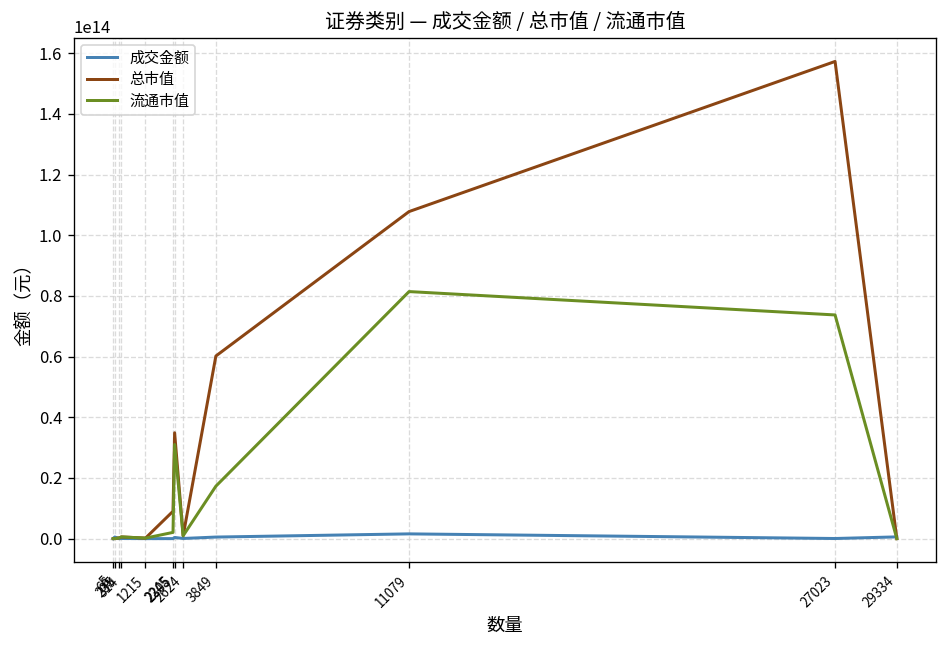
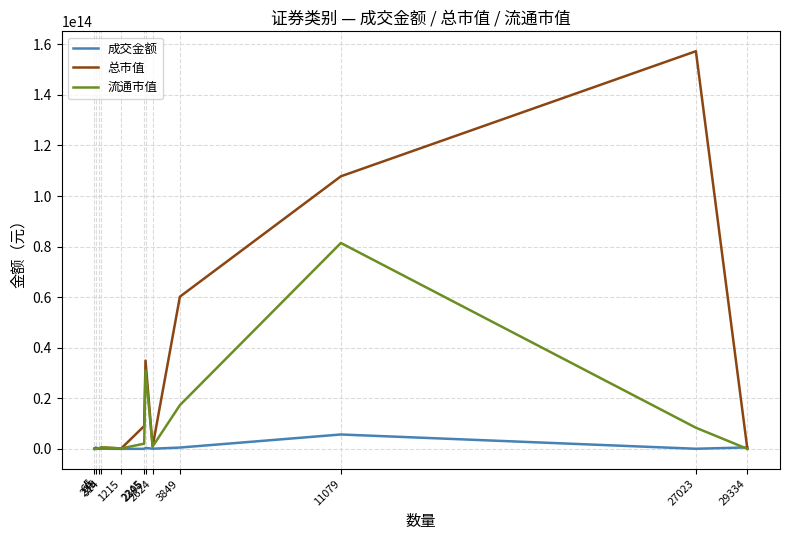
成交金额, 11079: 2000000000000 -> 6000000000000
流通市值, 27023: 74000000000000 -> 8000000000000
